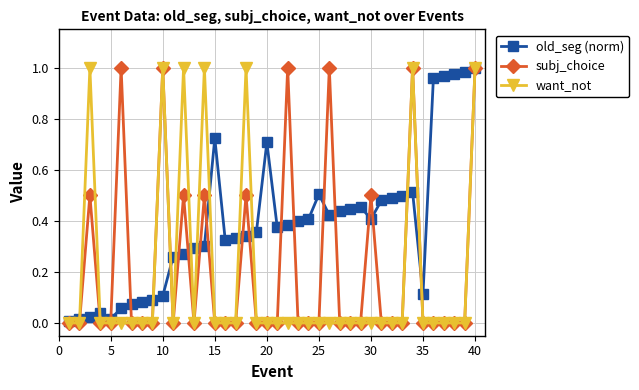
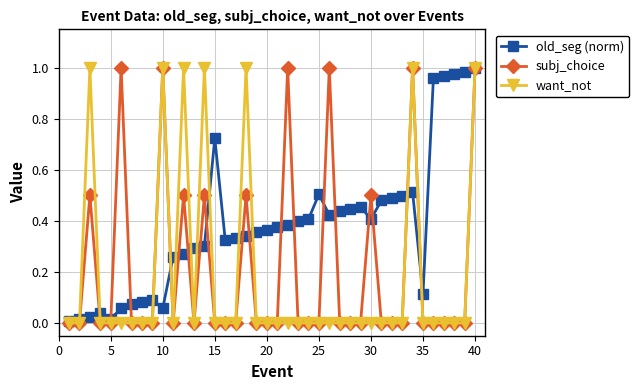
old_seg (norm), 10: 0.11 -> 0.06
old_seg (norm), 20: 0.71 -> 0.37
